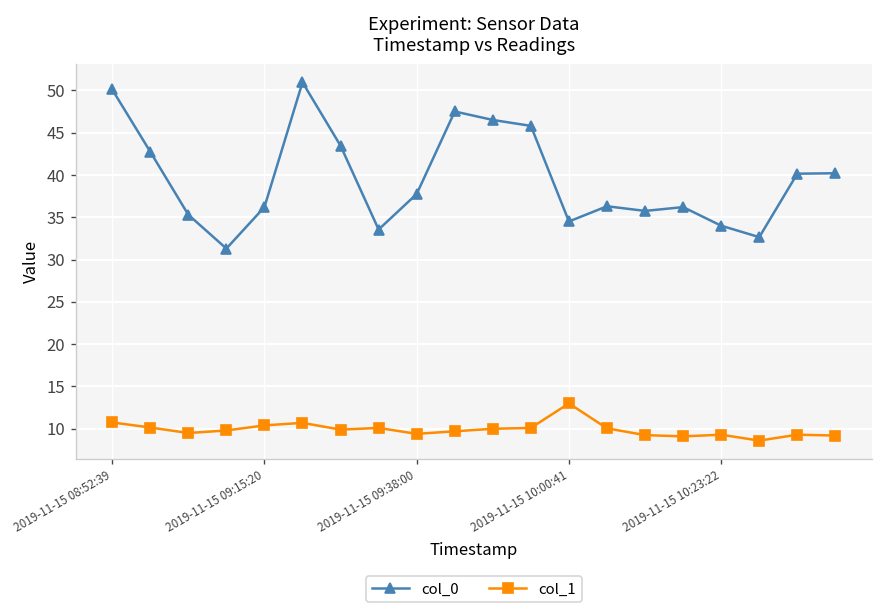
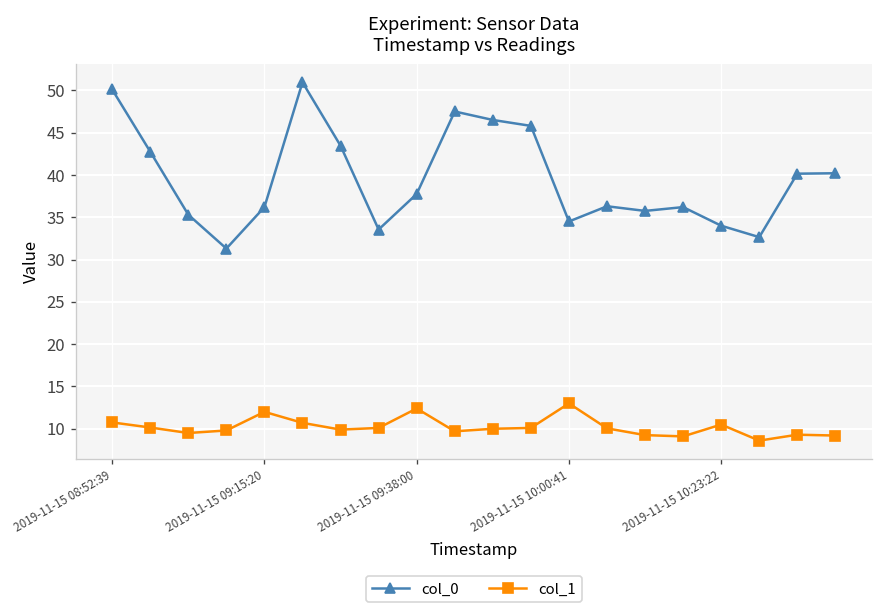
col_1, 2019-11-15 09:15:20: 10 -> 12
col_1, 2019-11-15 09:38:00: 9 -> 12
col_1, 2019-11-15 10:23:22: 9 -> 11
